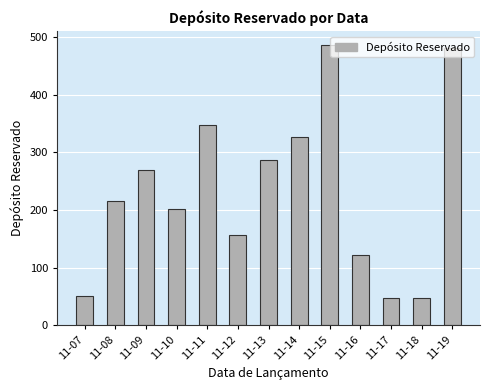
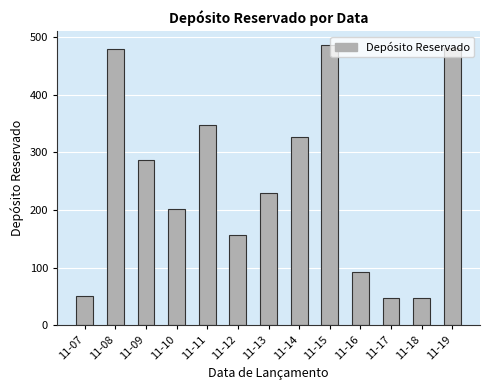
11-08: 220 -> 480
11-09: 270 -> 290
11-13: 290 -> 230
11-16: 120 -> 90
